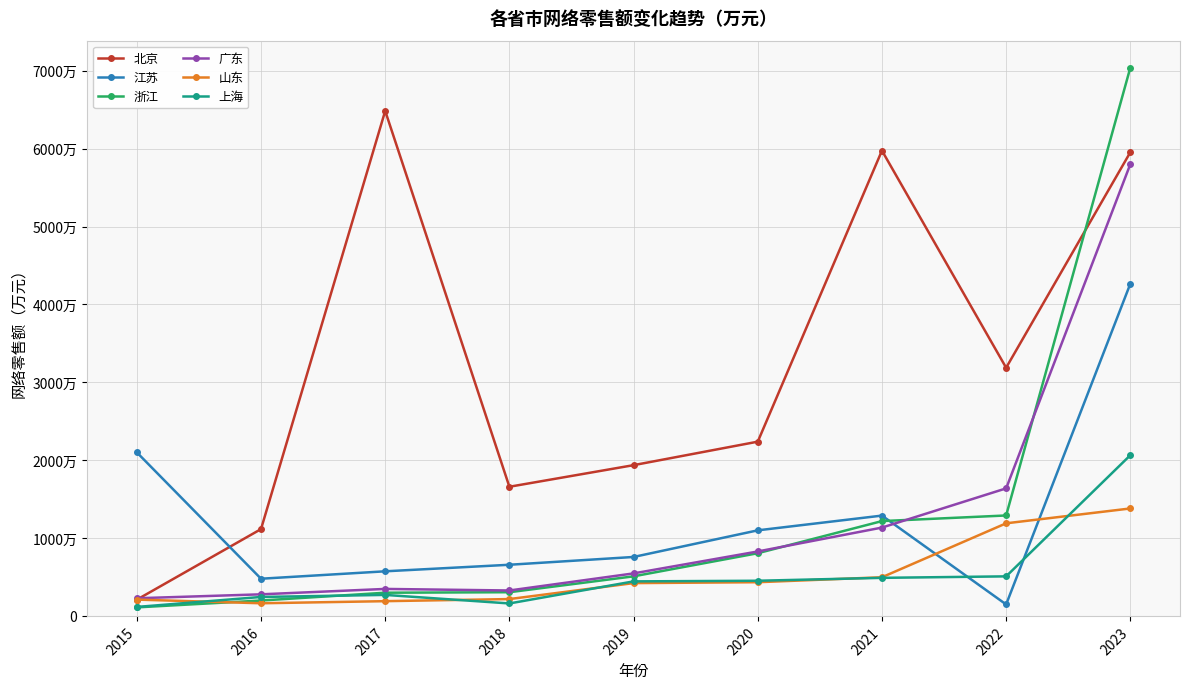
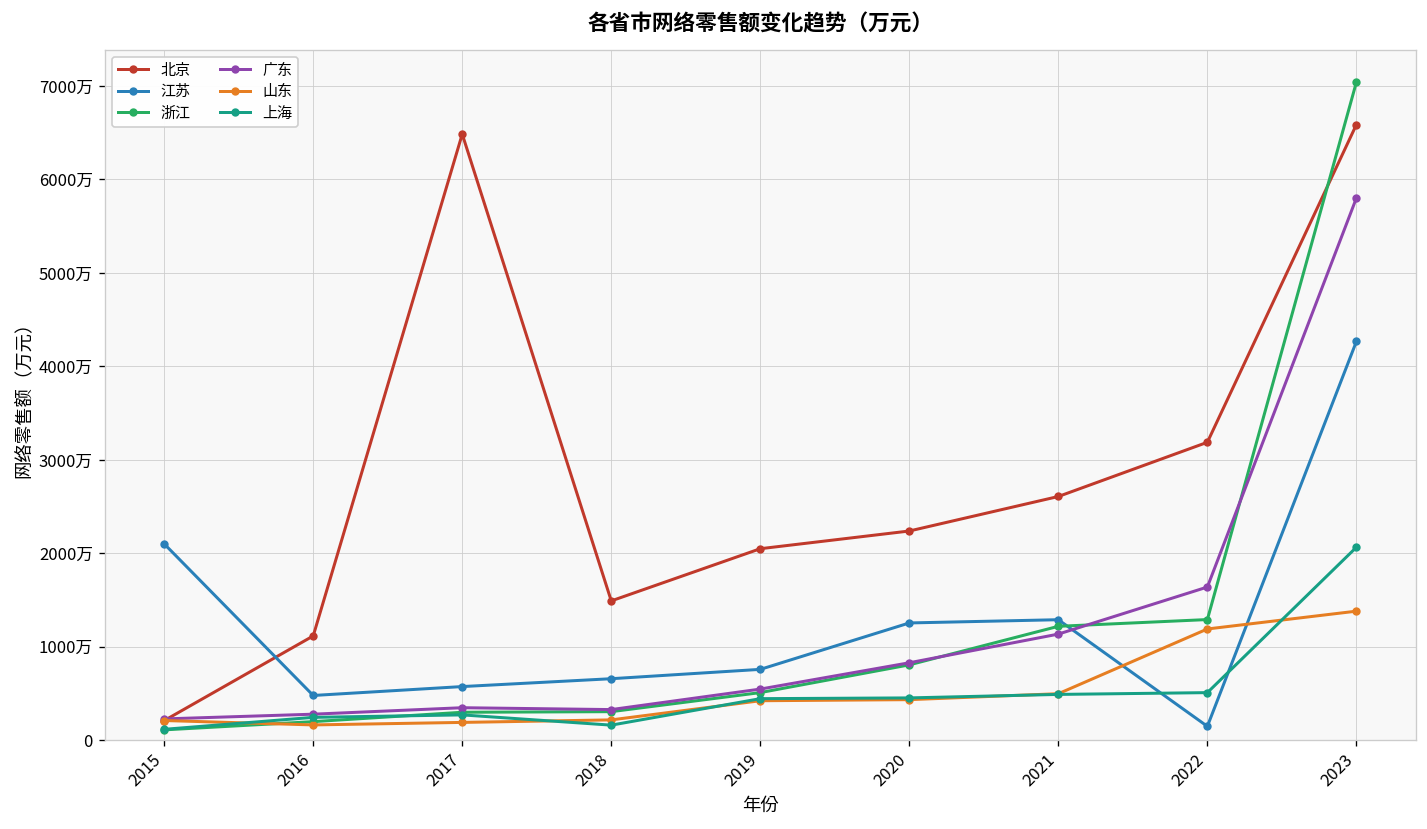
北京, 2018: 1700万 -> 1500万
北京, 2019: 1900万 -> 2000万
江苏, 2020: 1100万 -> 1300万
北京, 2021: 6000万 -> 2600万
北京, 2023: 6000万 -> 6600万
